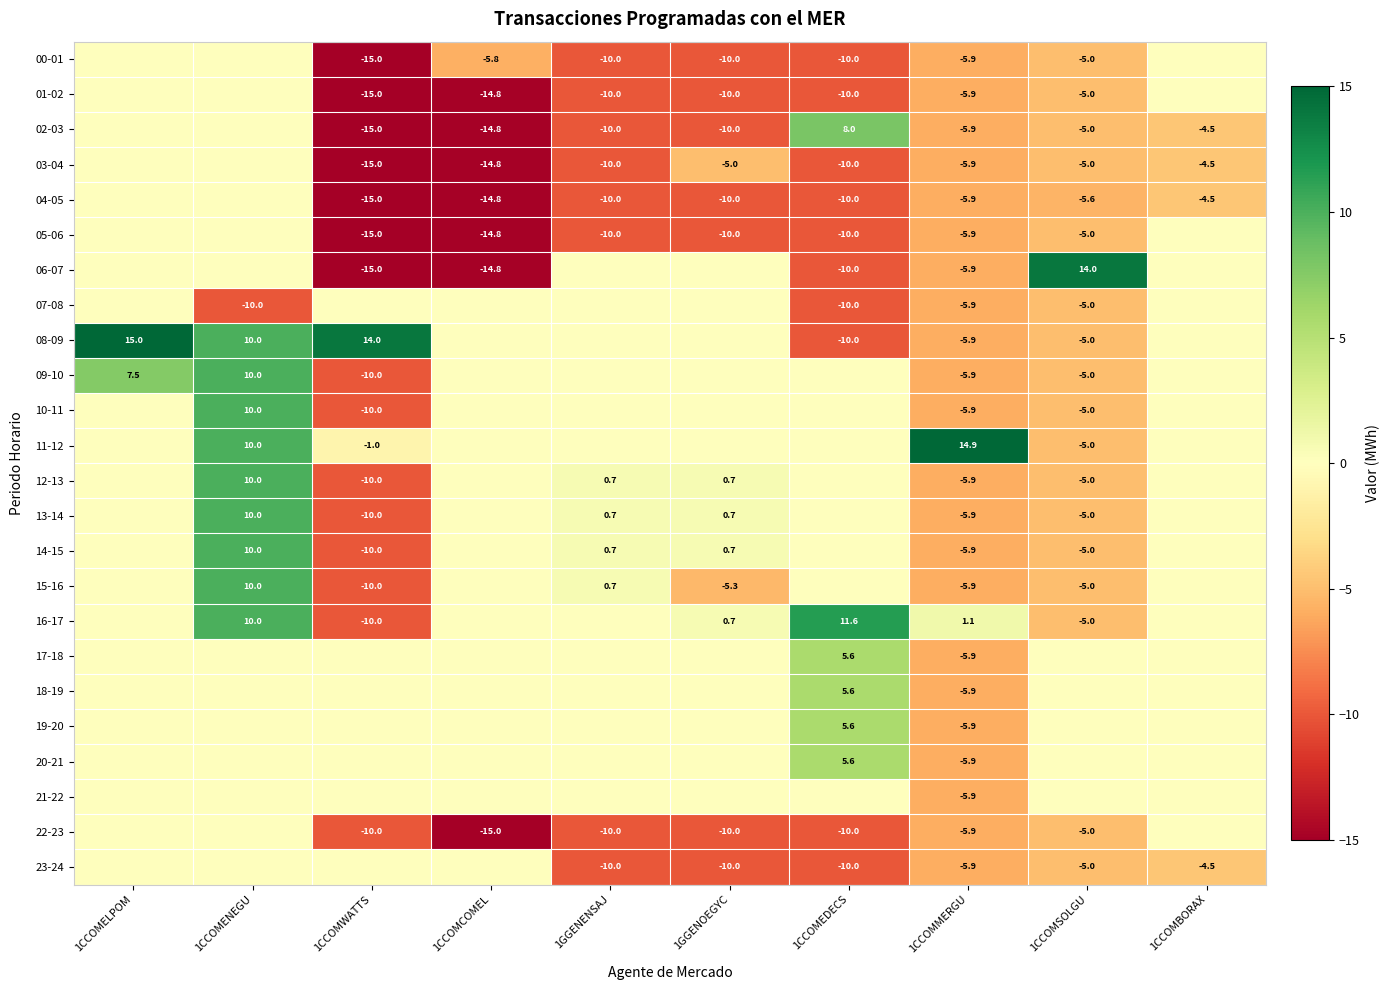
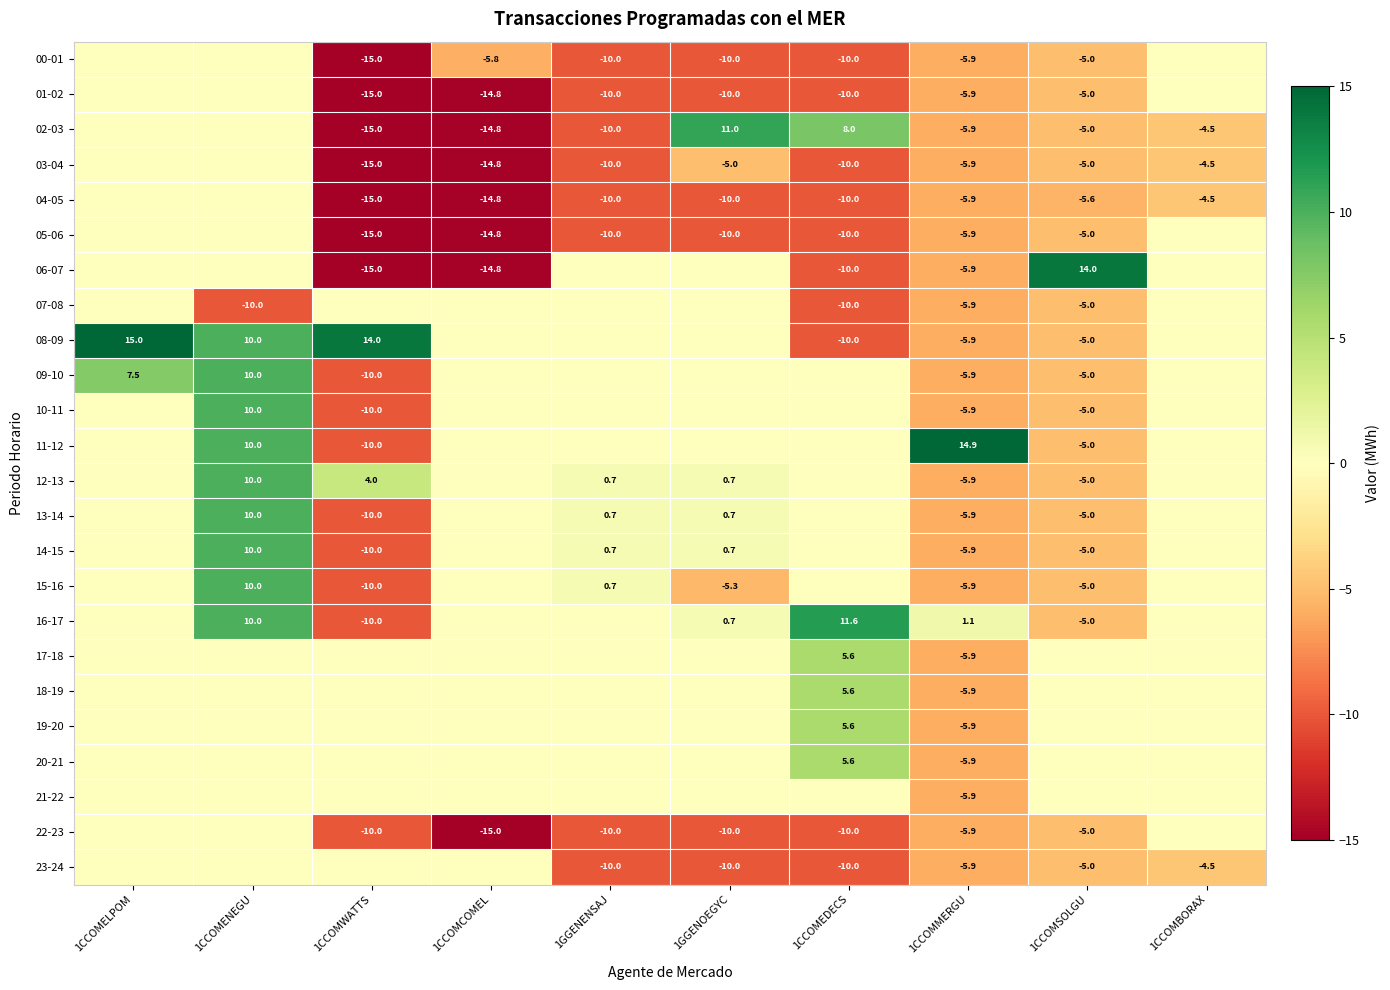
02-03, 1GGENOEGYC: -10.0 -> 11.0
11-12, 1CCOMWATTS: -1.0 -> -10.0
12-13, 1CCOMWATTS: -10.0 -> 4.0
